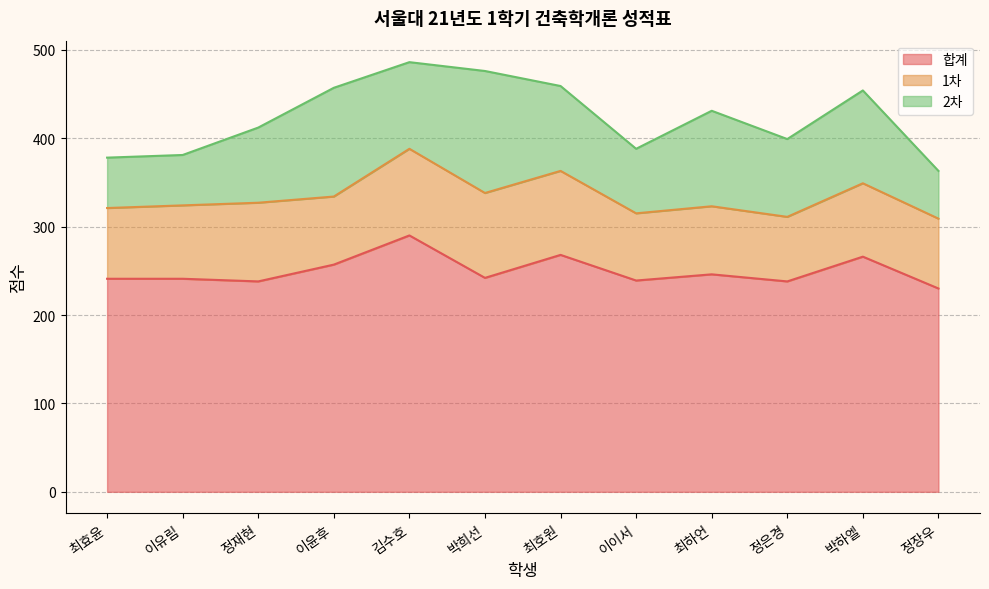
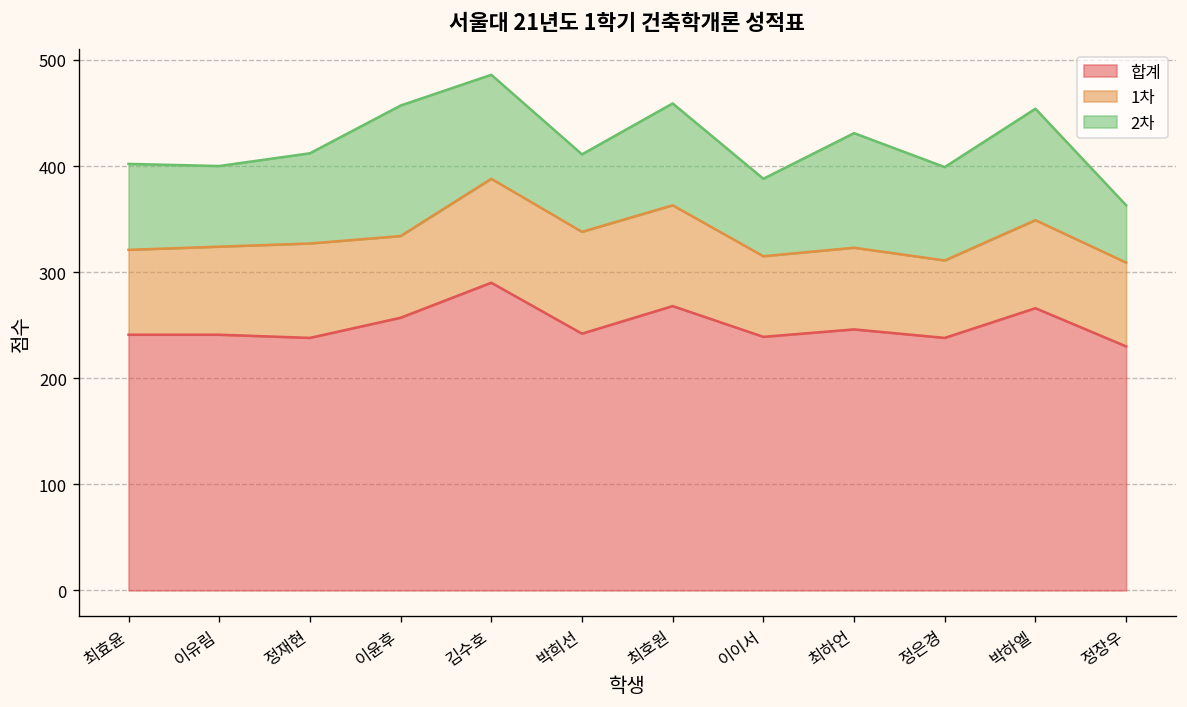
2차, 최효윤: 60 -> 80
2차, 이유림: 60 -> 80
2차, 박희선: 140 -> 70
